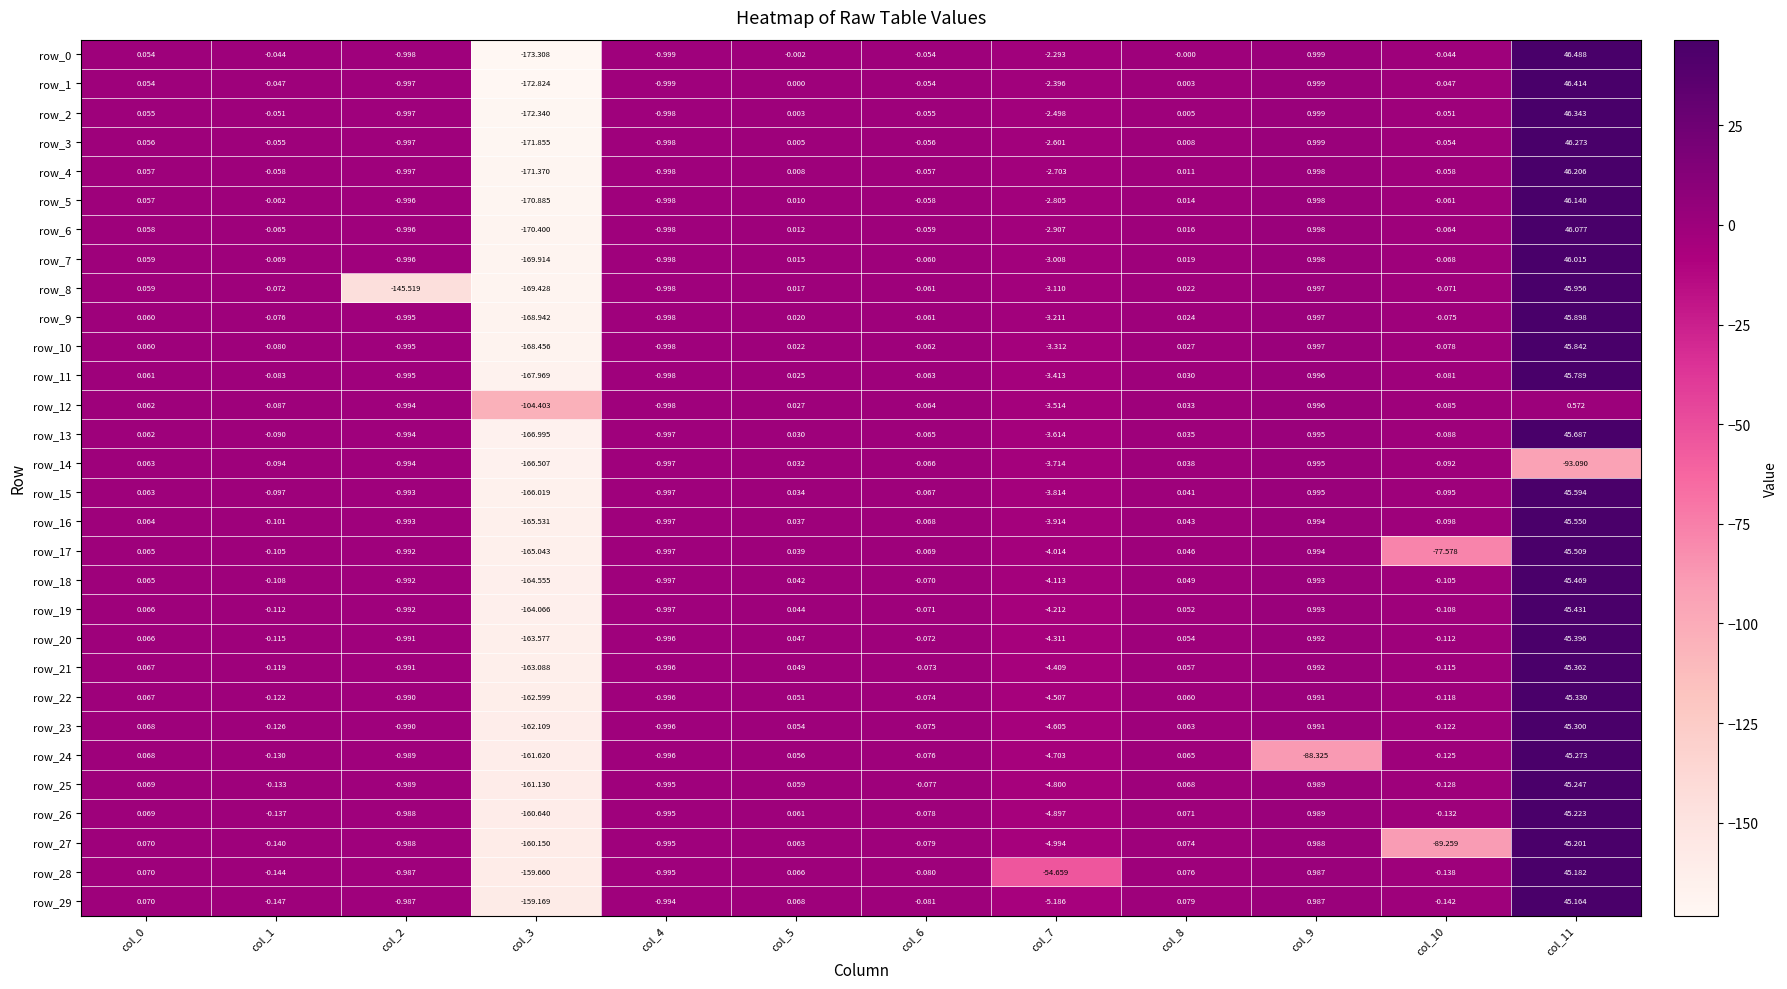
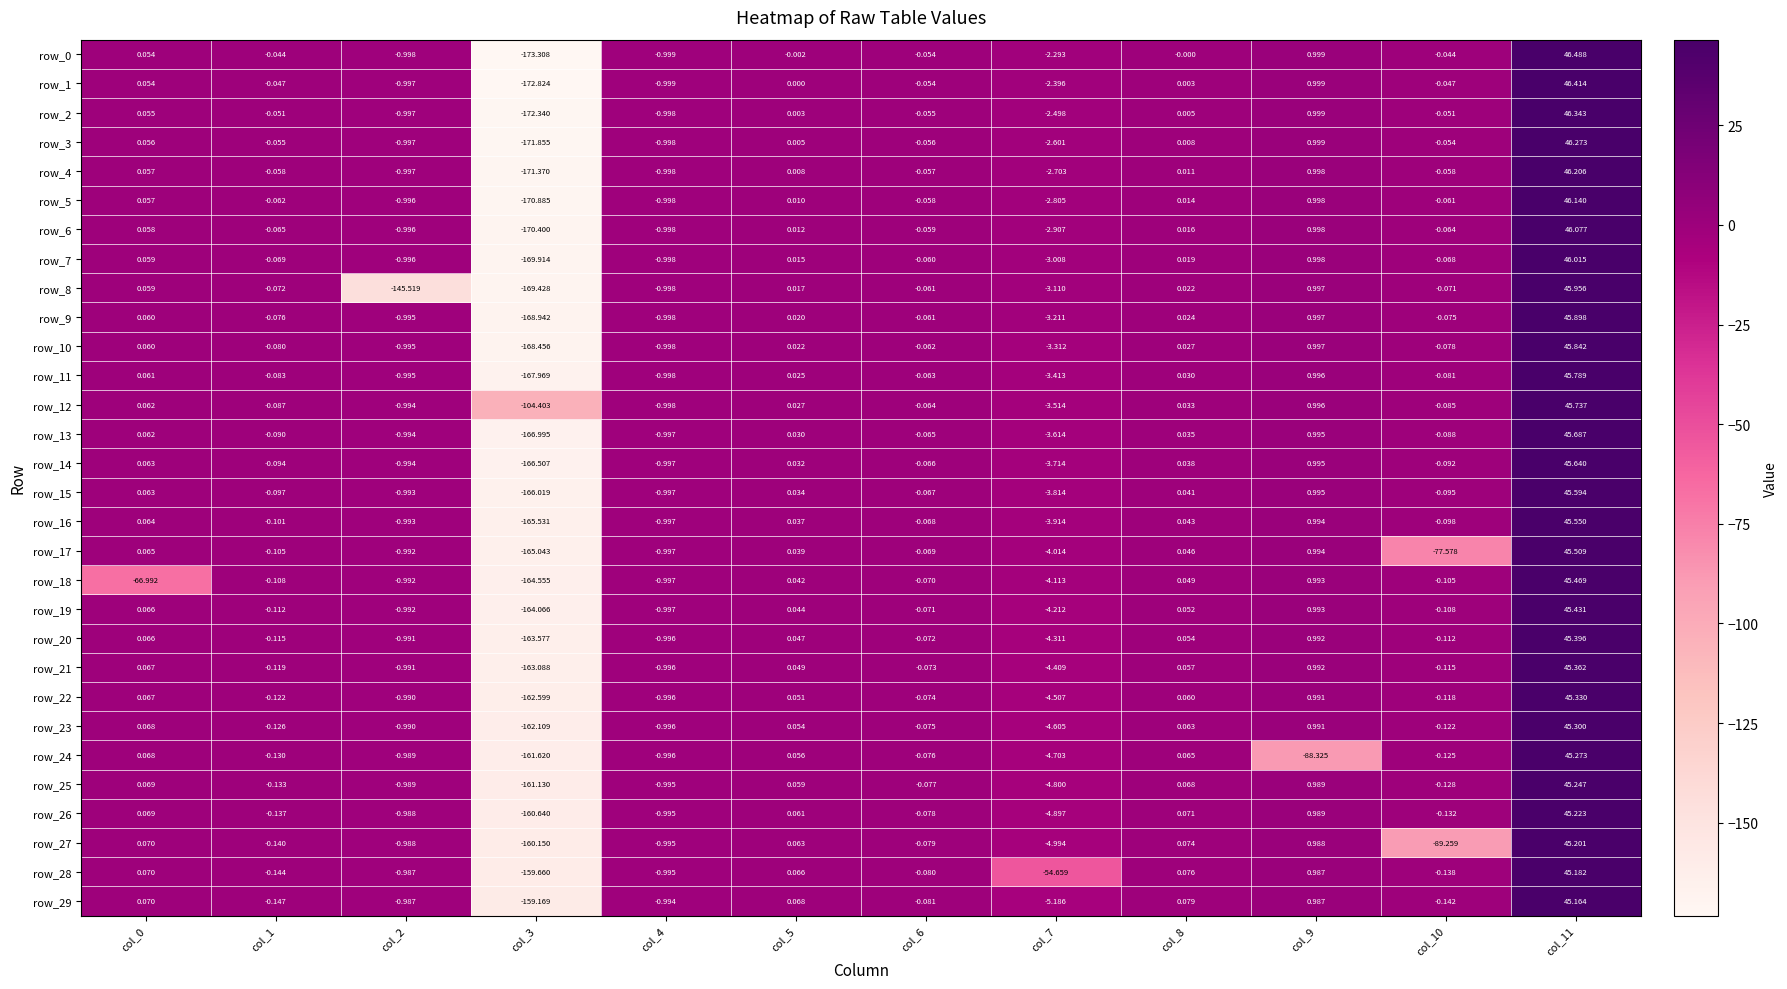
row_12, col_11: 0.572 -> 45.737
row_14, col_11: -93.090 -> 45.640
row_18, col_0: 0.065 -> -66.992
